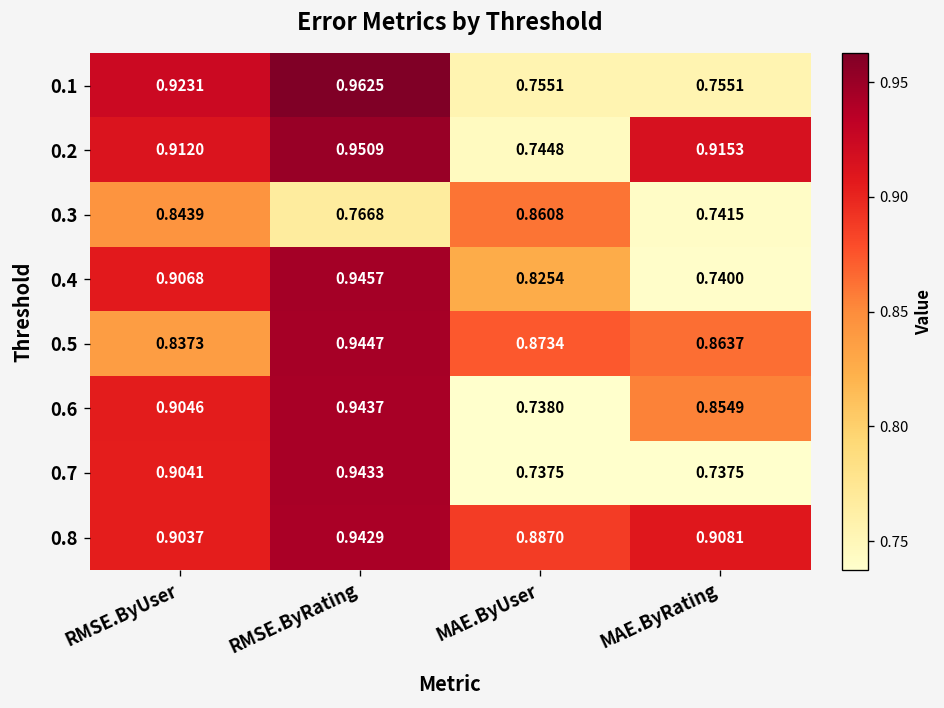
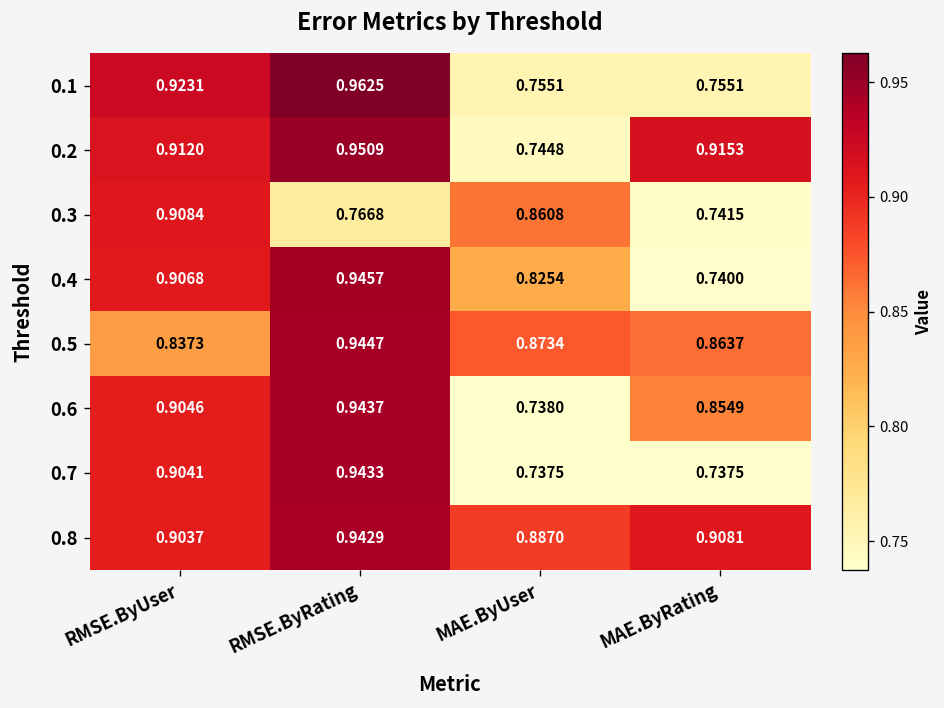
0.3, RMSE.ByUser: 0.8439 -> 0.9084
